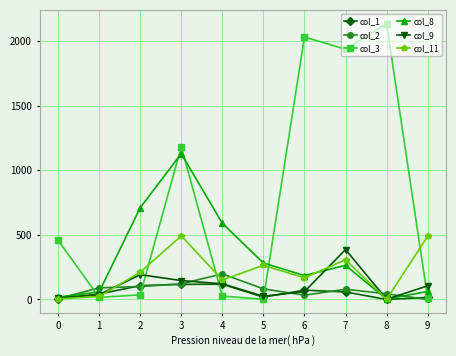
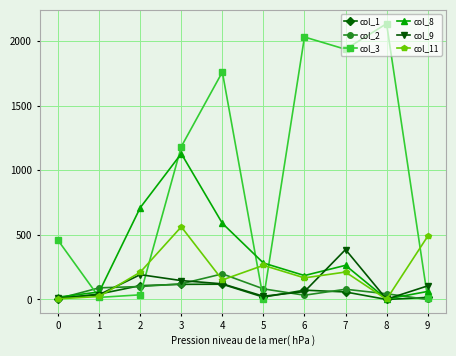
col_11, 3: 490 -> 560
col_3, 4: 30 -> 1760
col_11, 7: 310 -> 210
